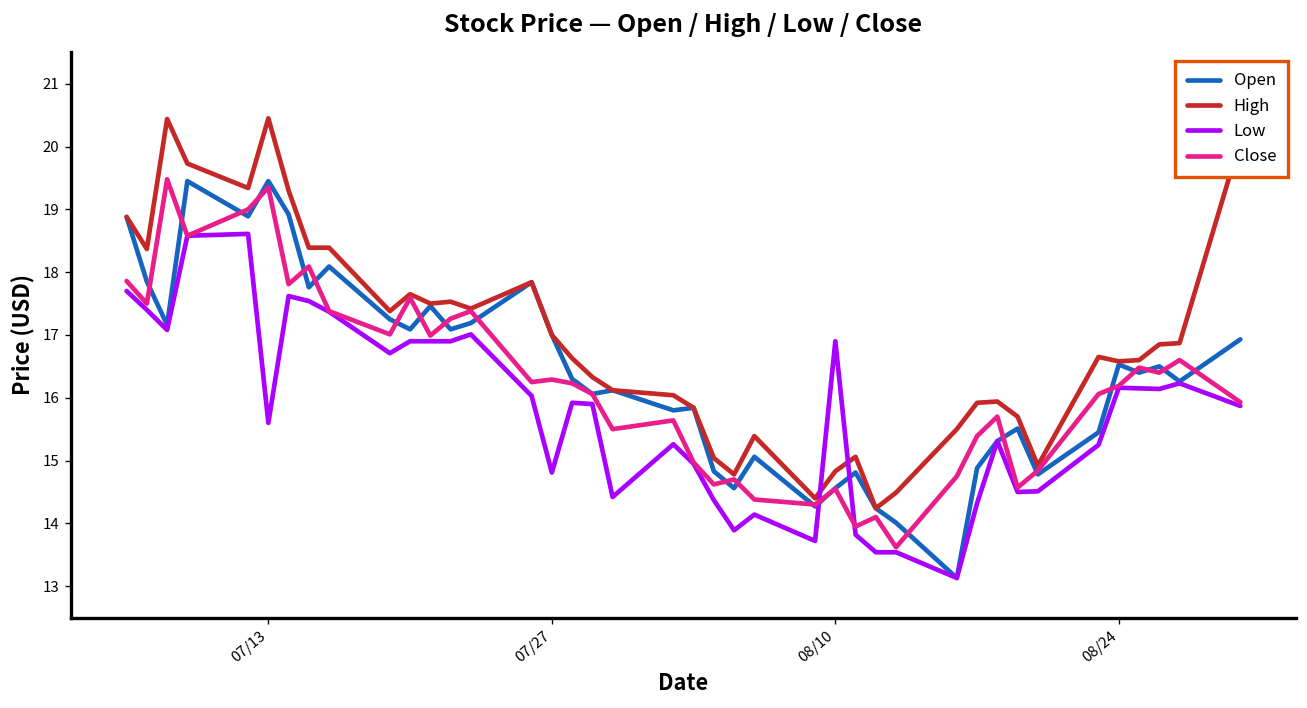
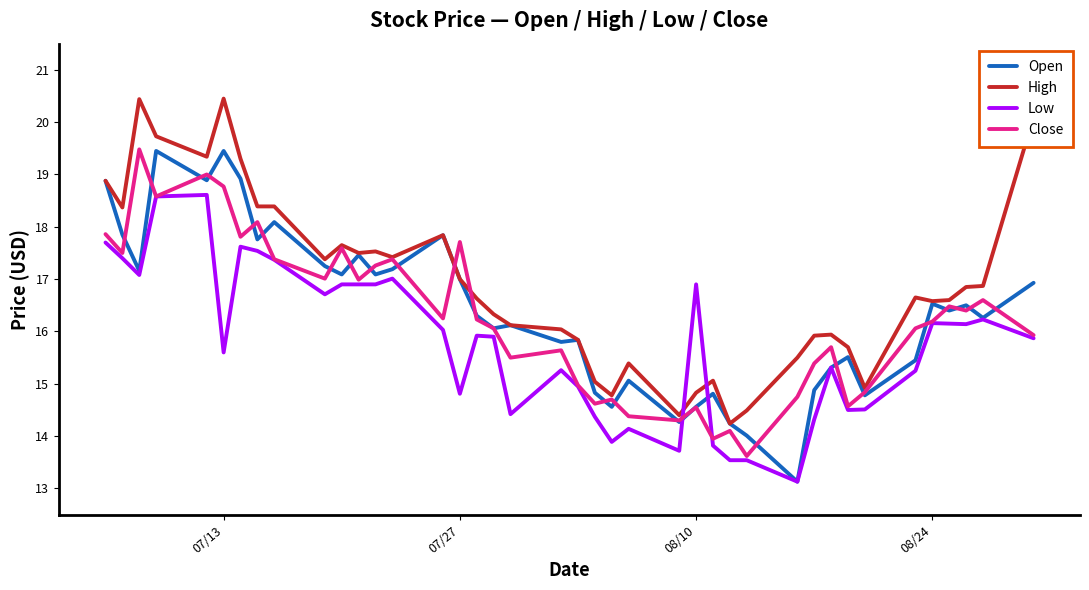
Close, 07/13: 19.4 -> 18.8
Close, 07/27: 16.3 -> 17.7
